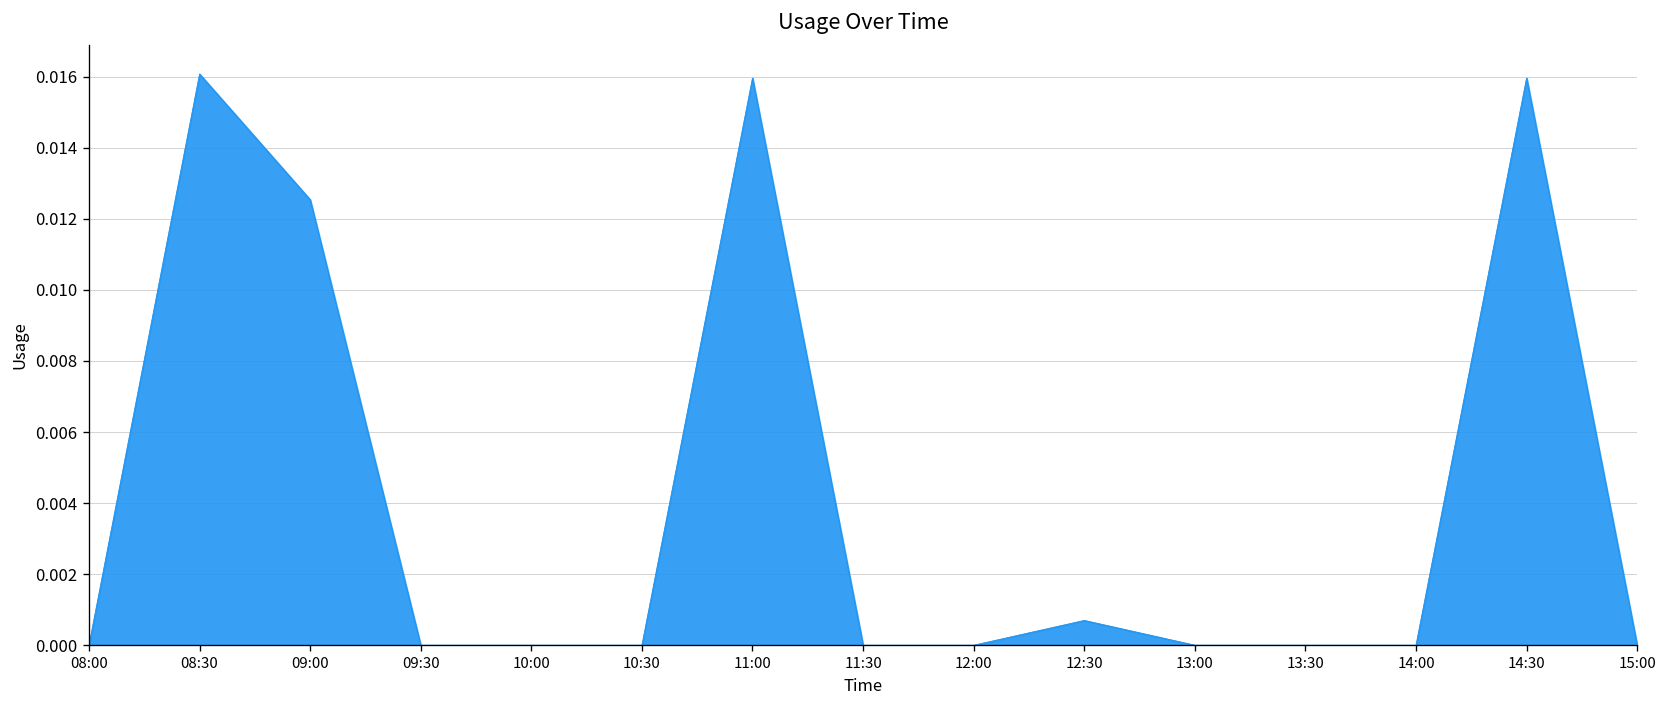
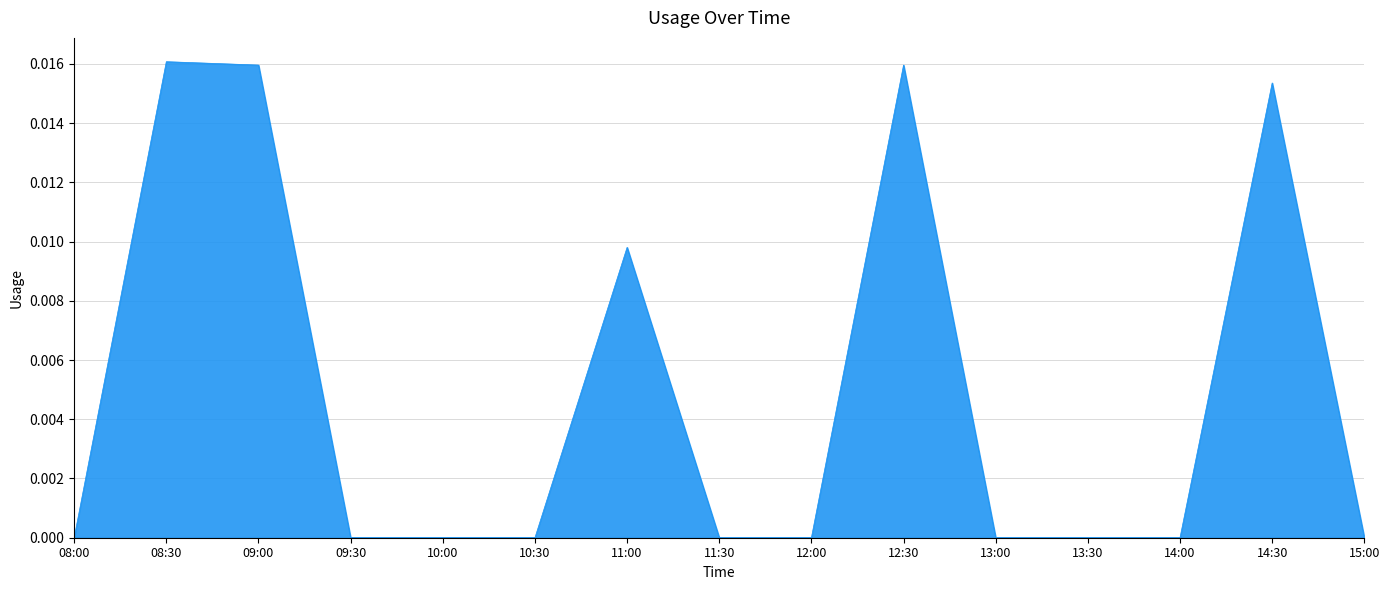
09:00: 0.0125 -> 0.0160
11:00: 0.0160 -> 0.0098
12:30: 0.0007 -> 0.0160
14:30: 0.0160 -> 0.0154
